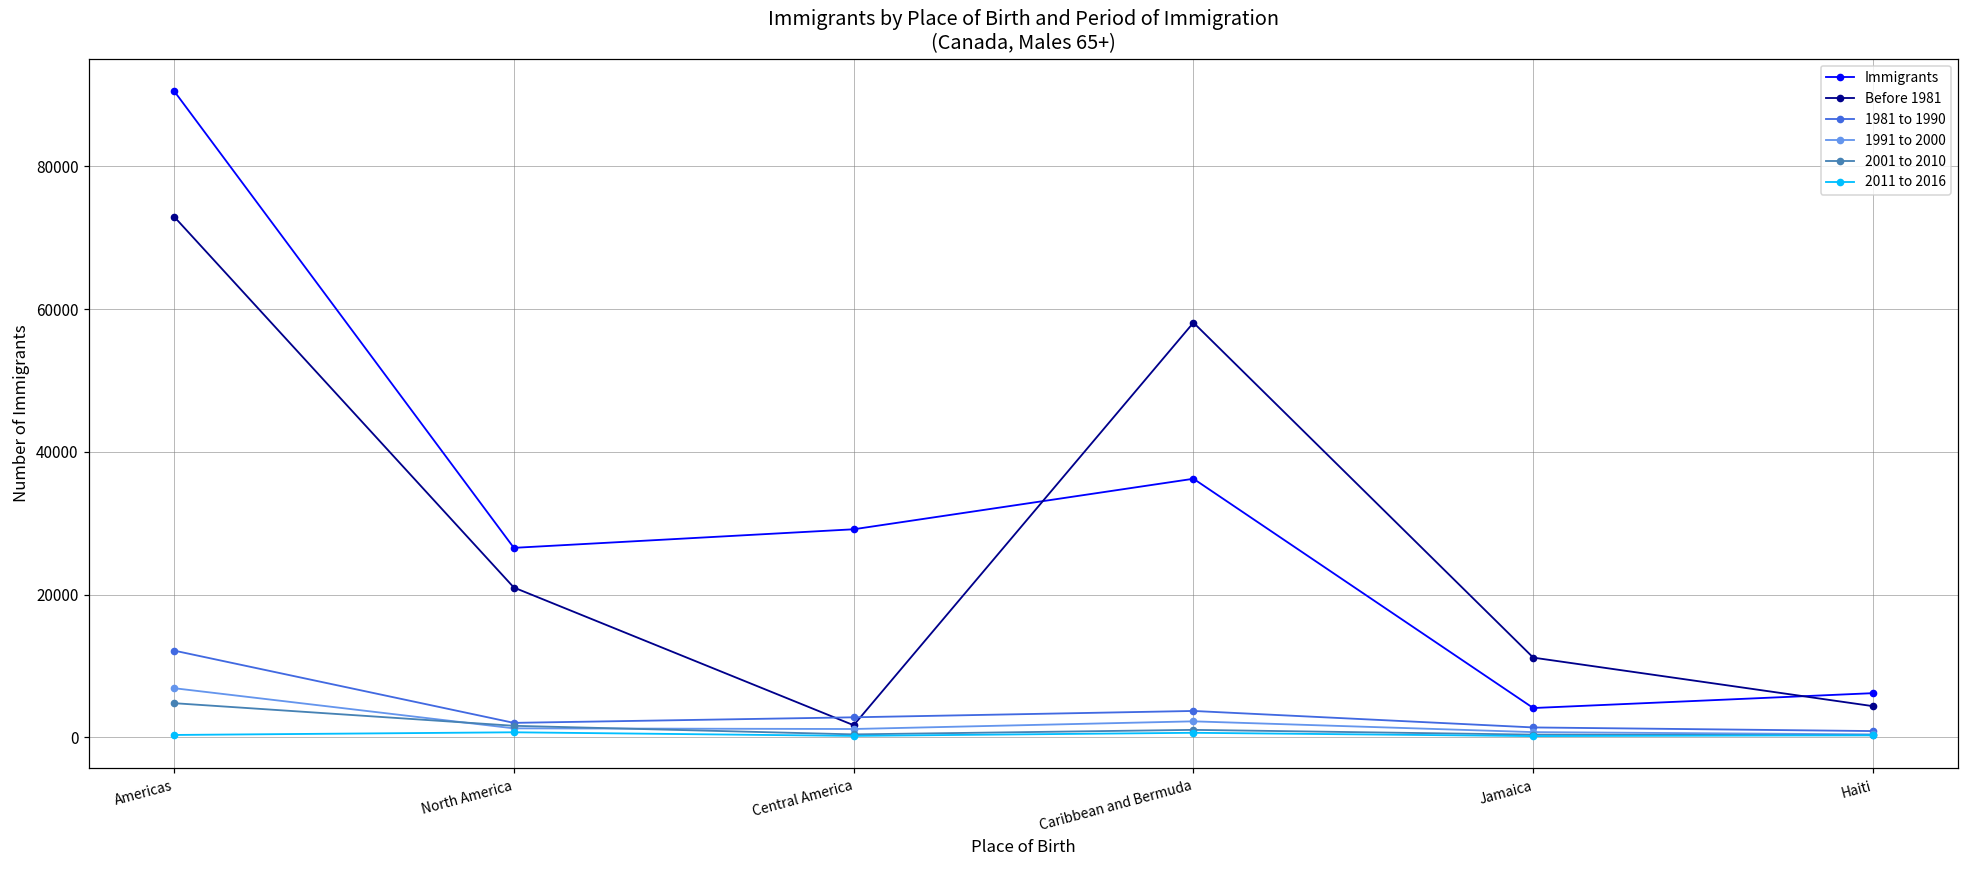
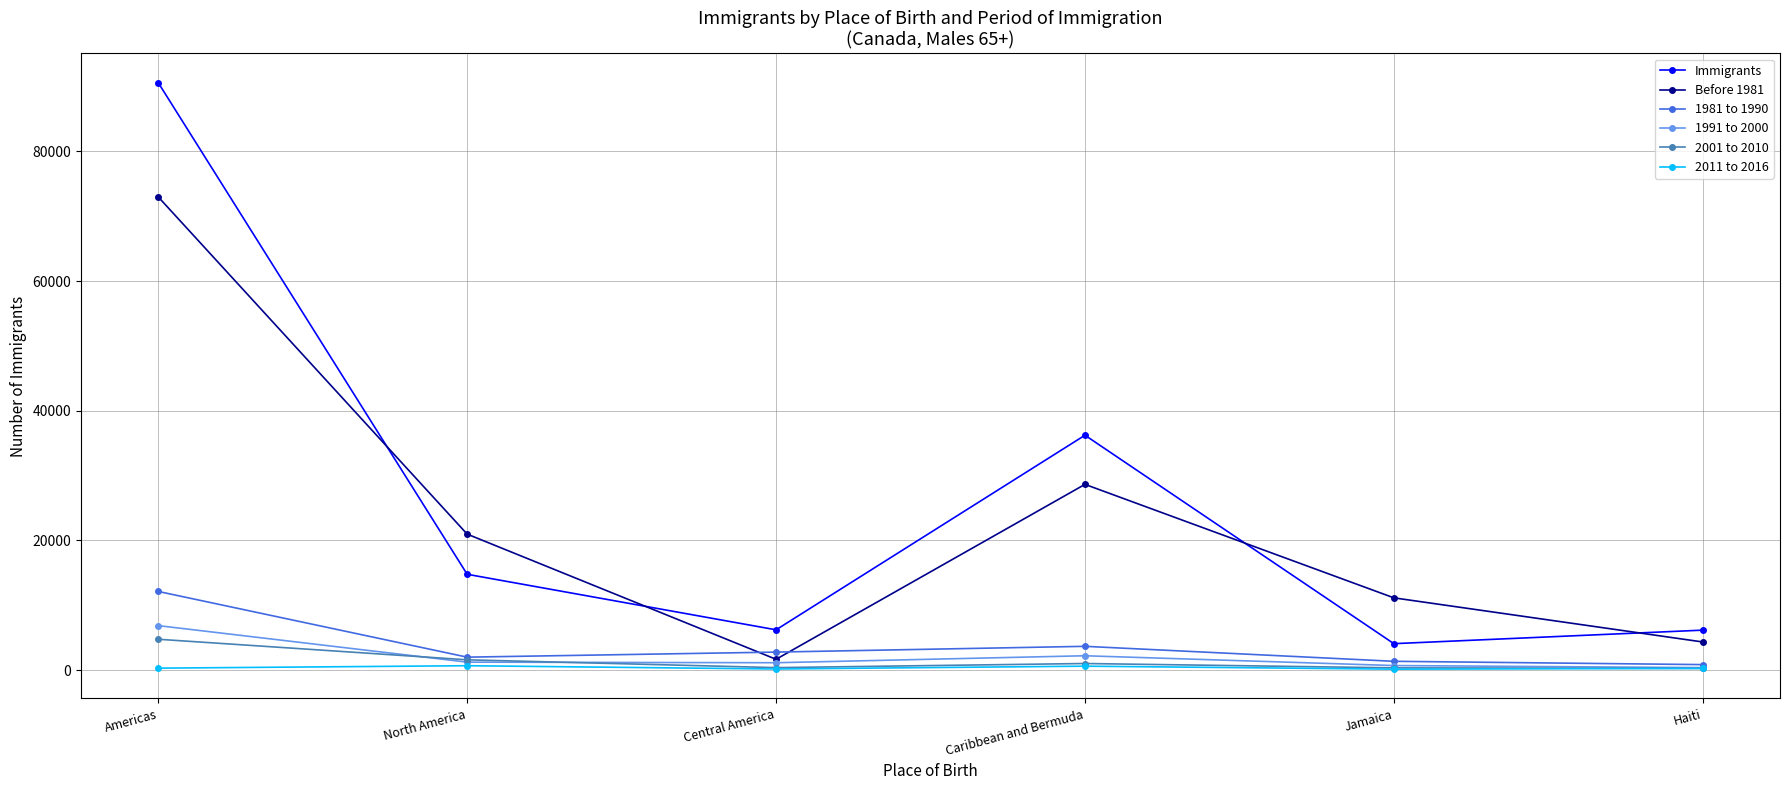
Immigrants, North America: 27000 -> 15000
Immigrants, Central America: 29000 -> 6000
Before 1981, Caribbean and Bermuda: 58000 -> 29000
